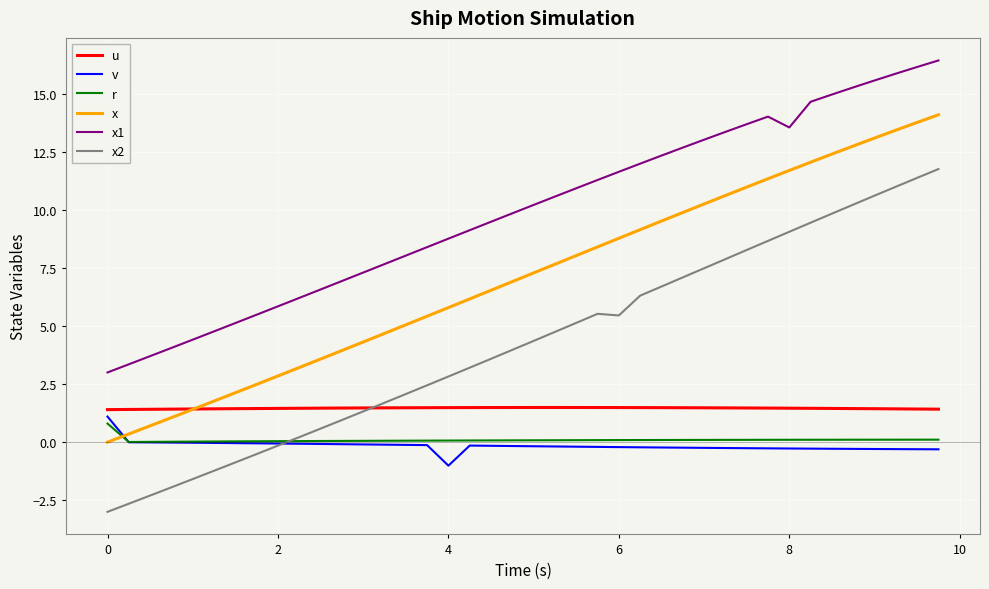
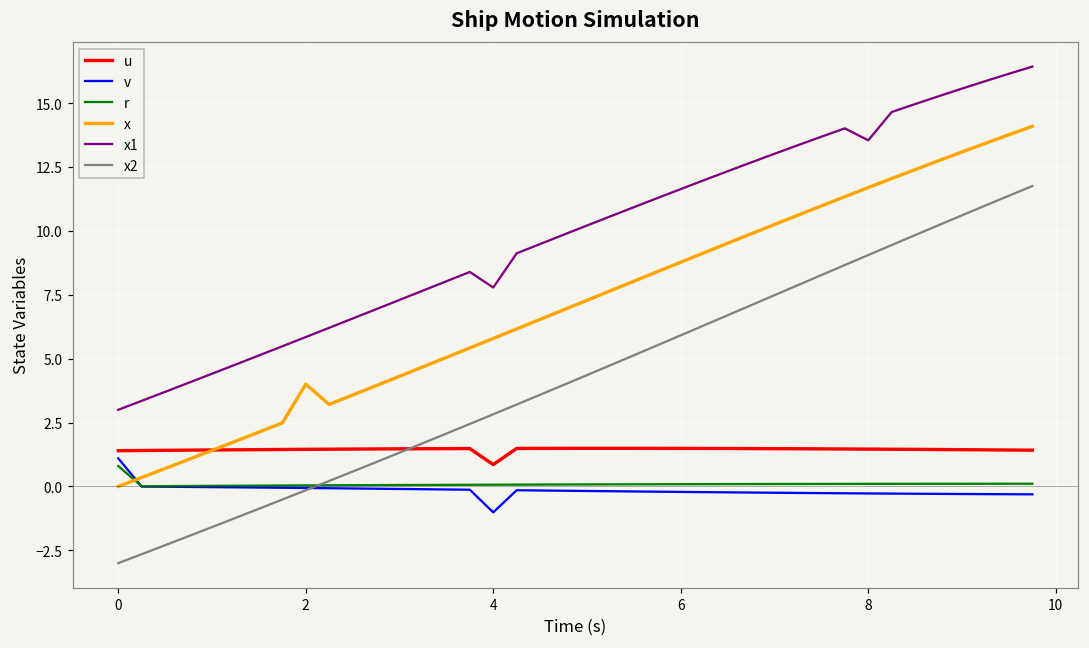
x, 2: 2.8 -> 4.0
u, 4: 1.5 -> 0.9
x1, 4: 8.8 -> 7.8
x2, 6: 5.5 -> 5.9
